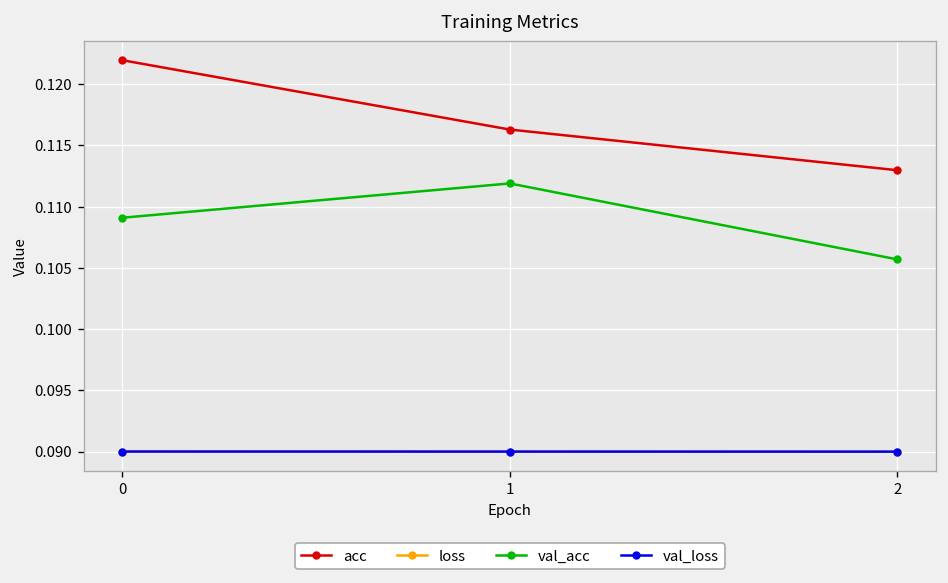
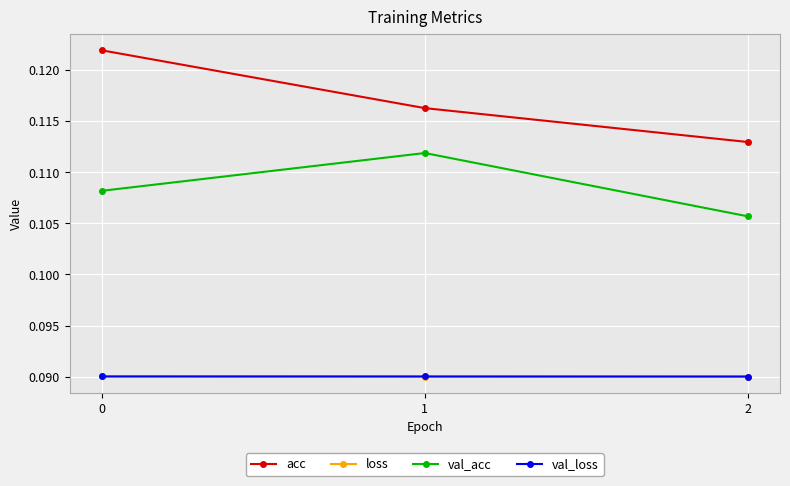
val_acc, 0: 0.1091 -> 0.1082
